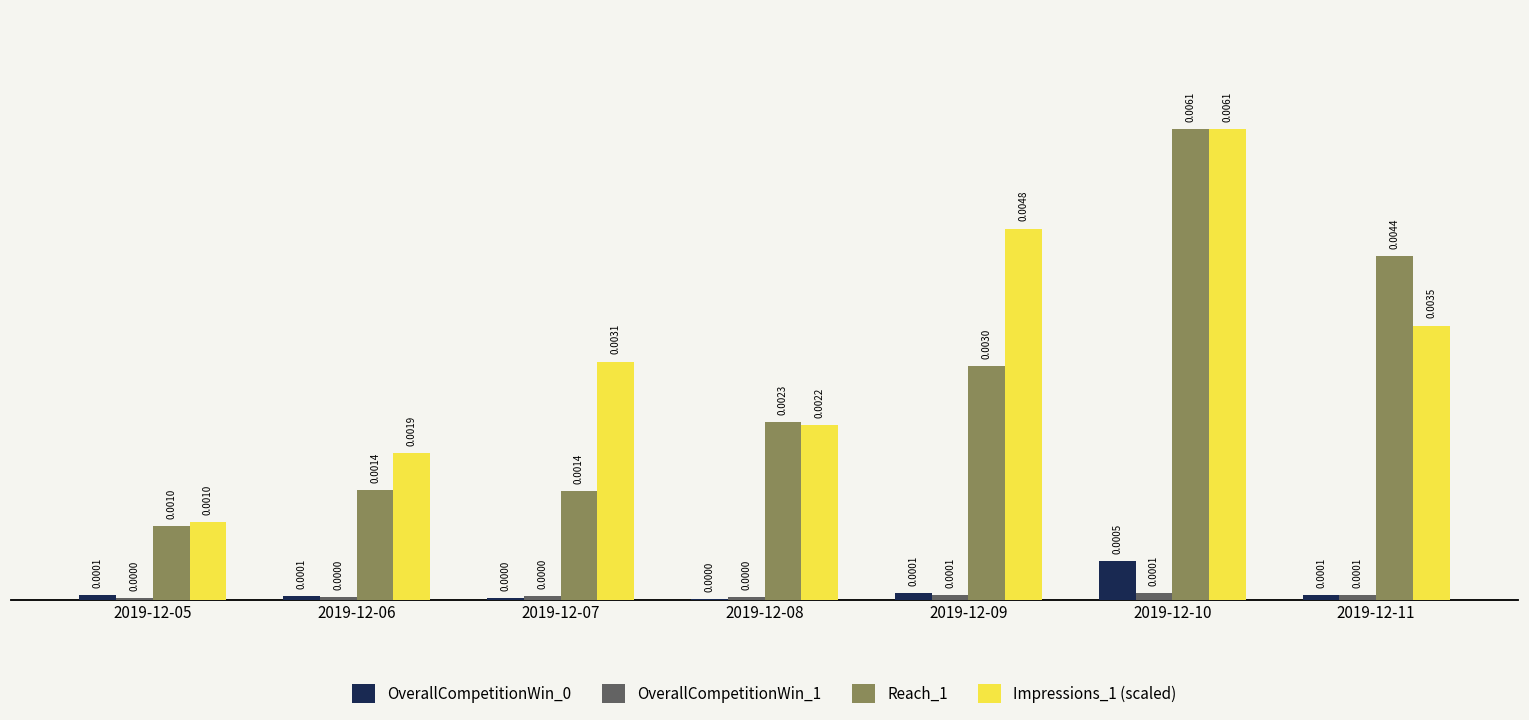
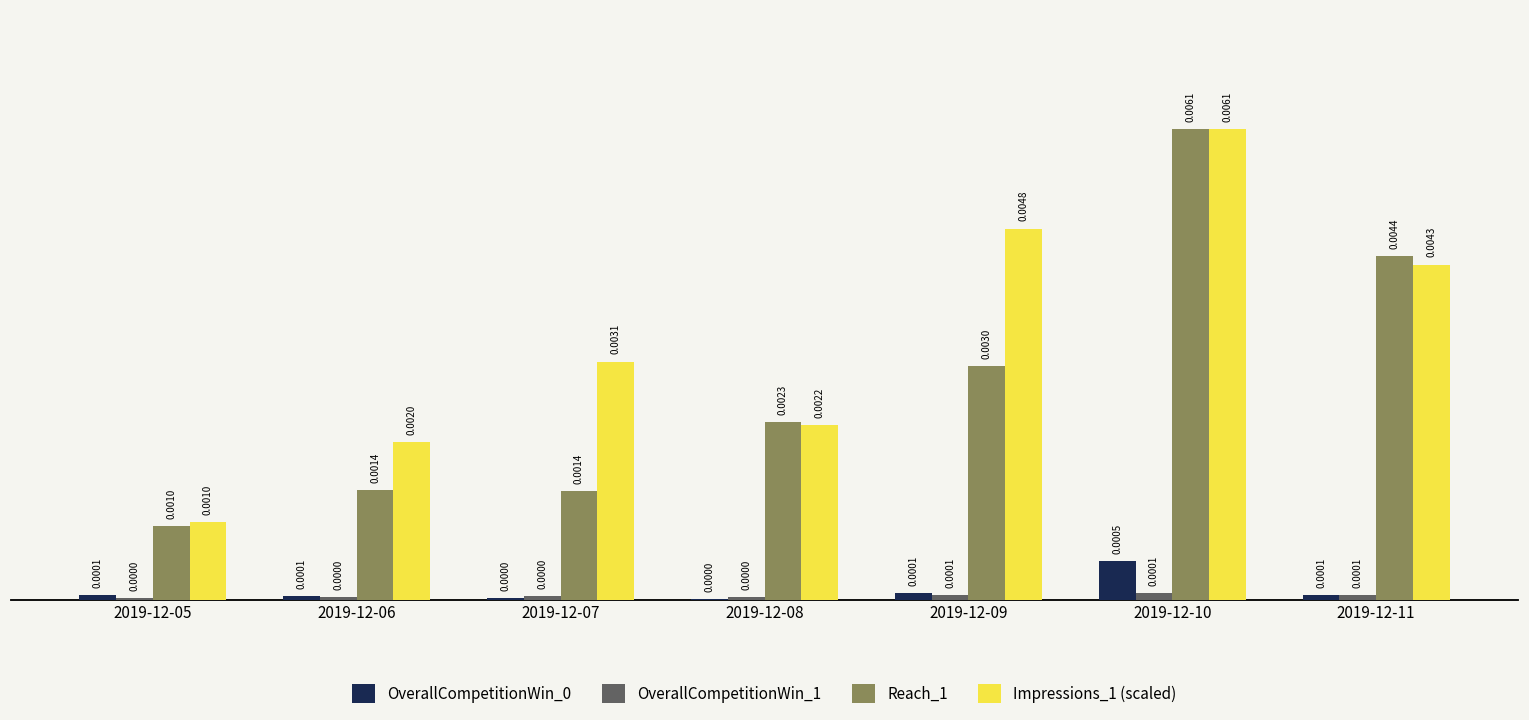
Impressions_1 (scaled), 2019-12-06: 0.0019 -> 0.0020
Impressions_1 (scaled), 2019-12-11: 0.0035 -> 0.0043
